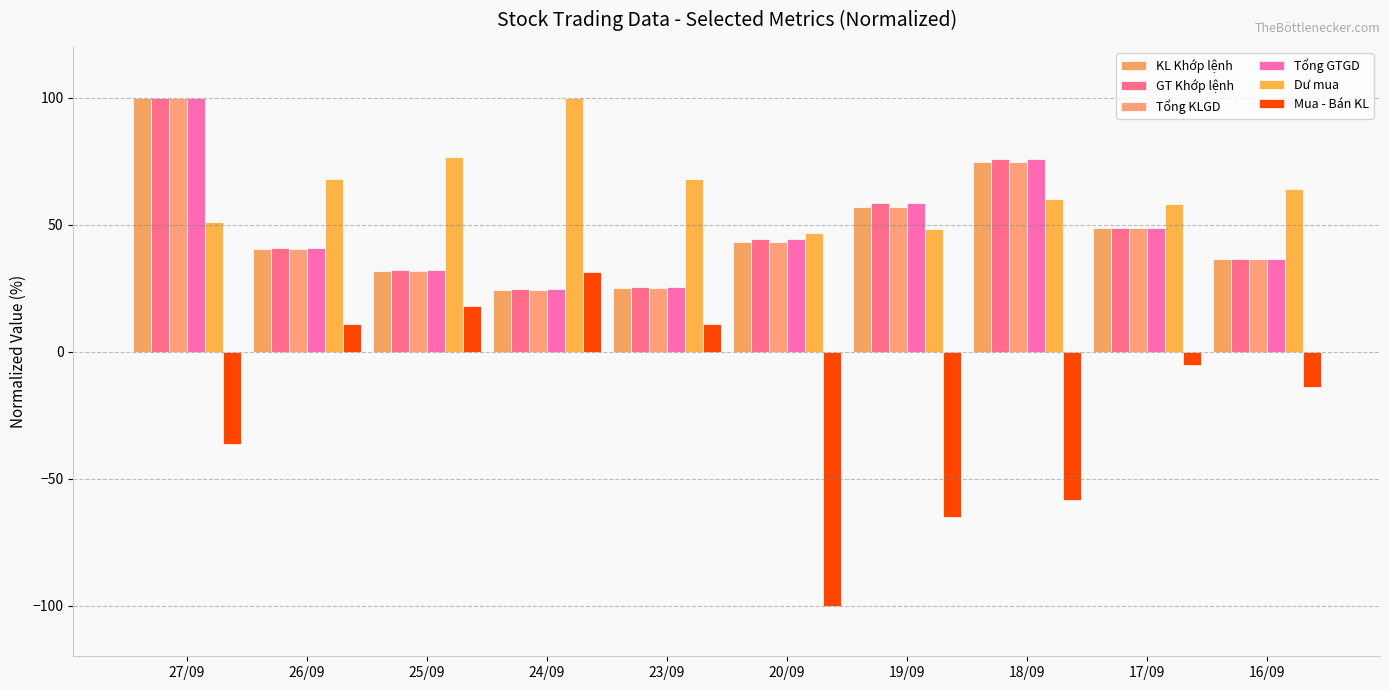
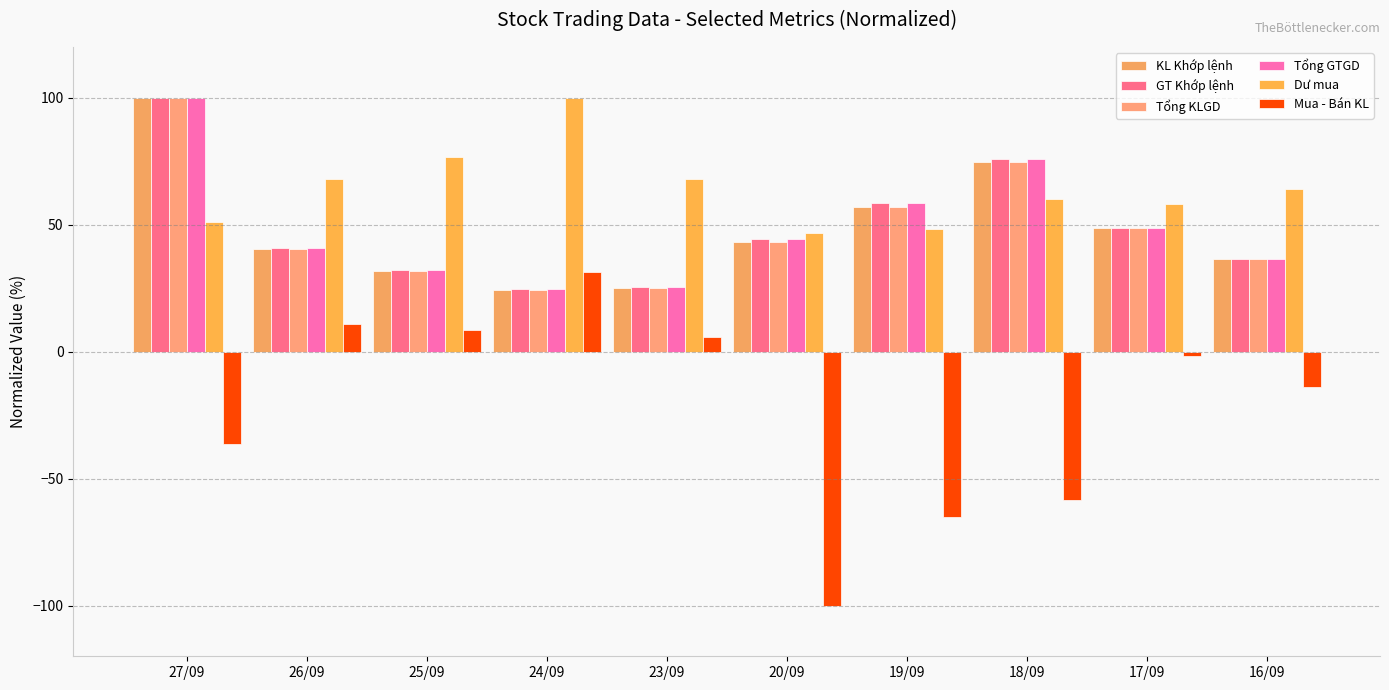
Mua - Bán KL, 25/09: 18 -> 9
Mua - Bán KL, 23/09: 11 -> 6
Mua - Bán KL, 17/09: -5 -> -2
